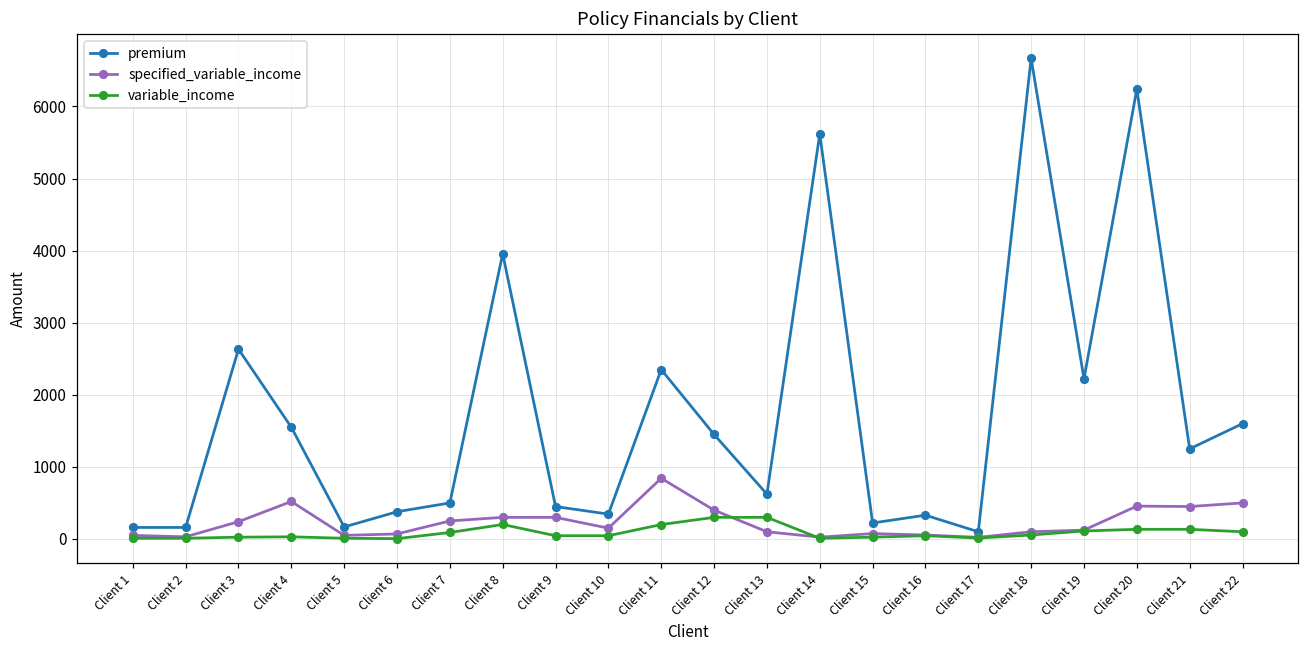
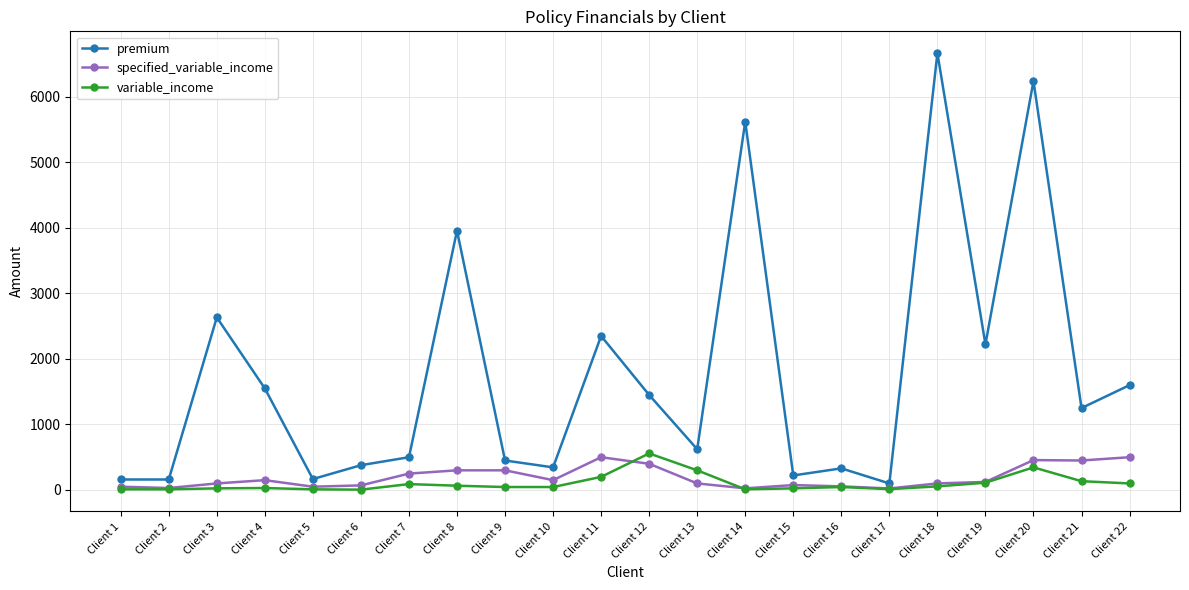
specified_variable_income, Client 3: 200 -> 100
specified_variable_income, Client 4: 500 -> 200
variable_income, Client 8: 200 -> 100
specified_variable_income, Client 11: 800 -> 500
variable_income, Client 12: 300 -> 600
variable_income, Client 20: 100 -> 300
